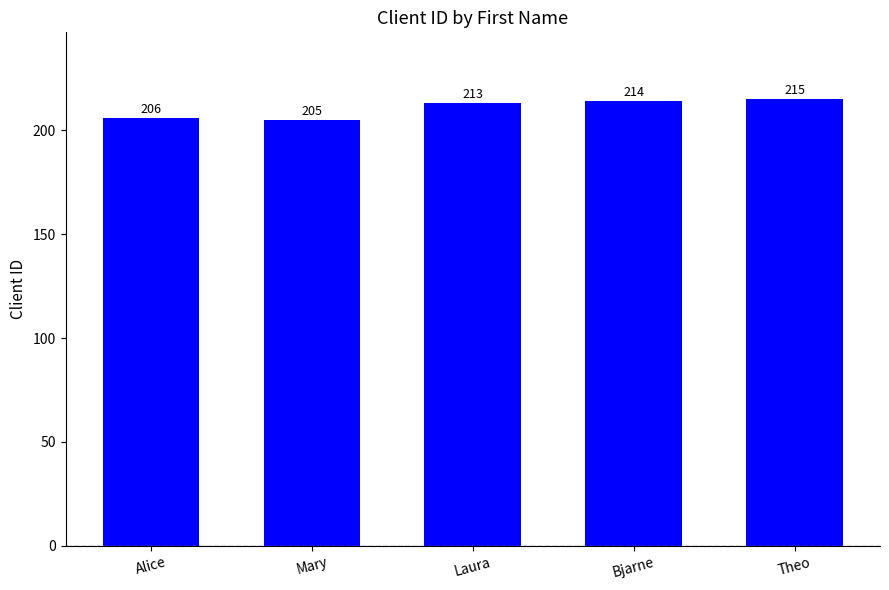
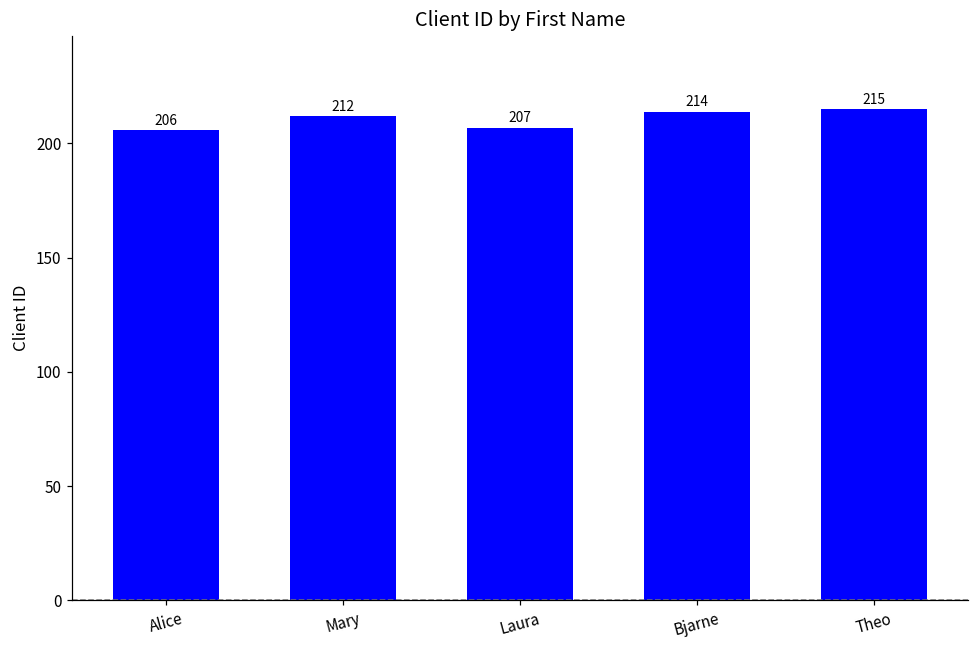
Mary: 205 -> 212
Laura: 213 -> 207
